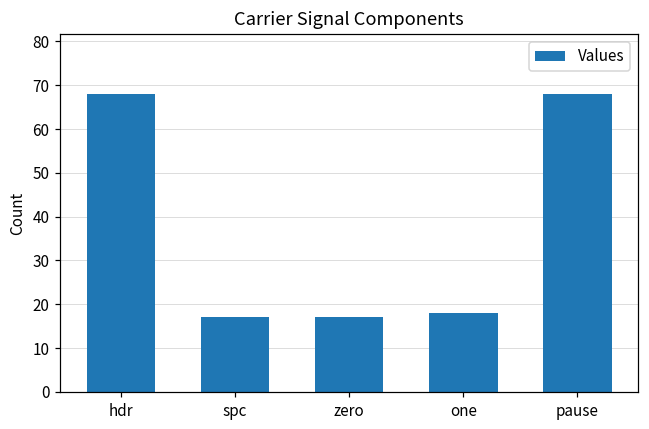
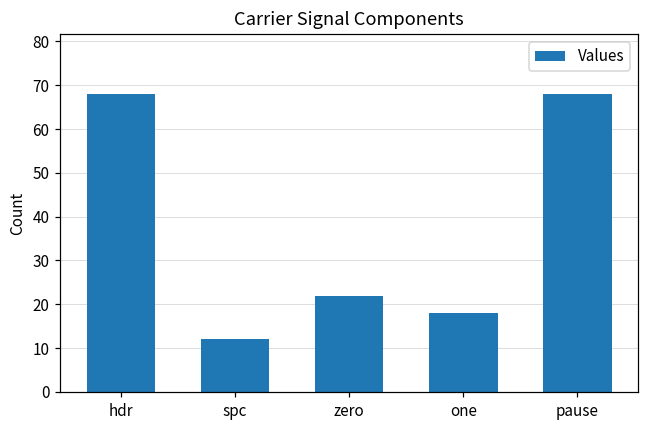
spc: 17 -> 12
zero: 17 -> 22
